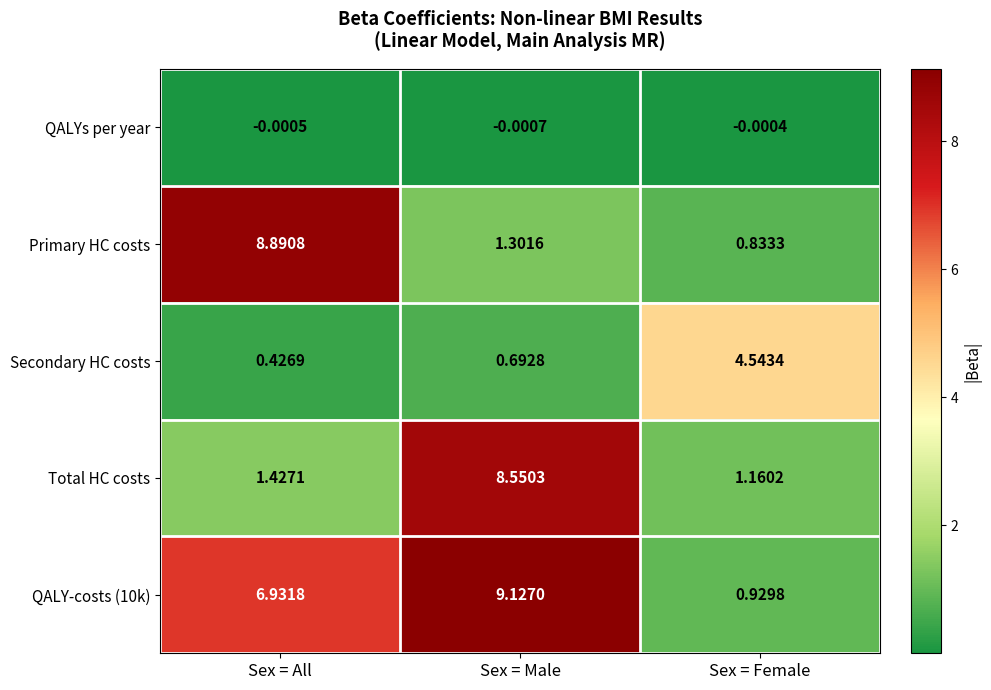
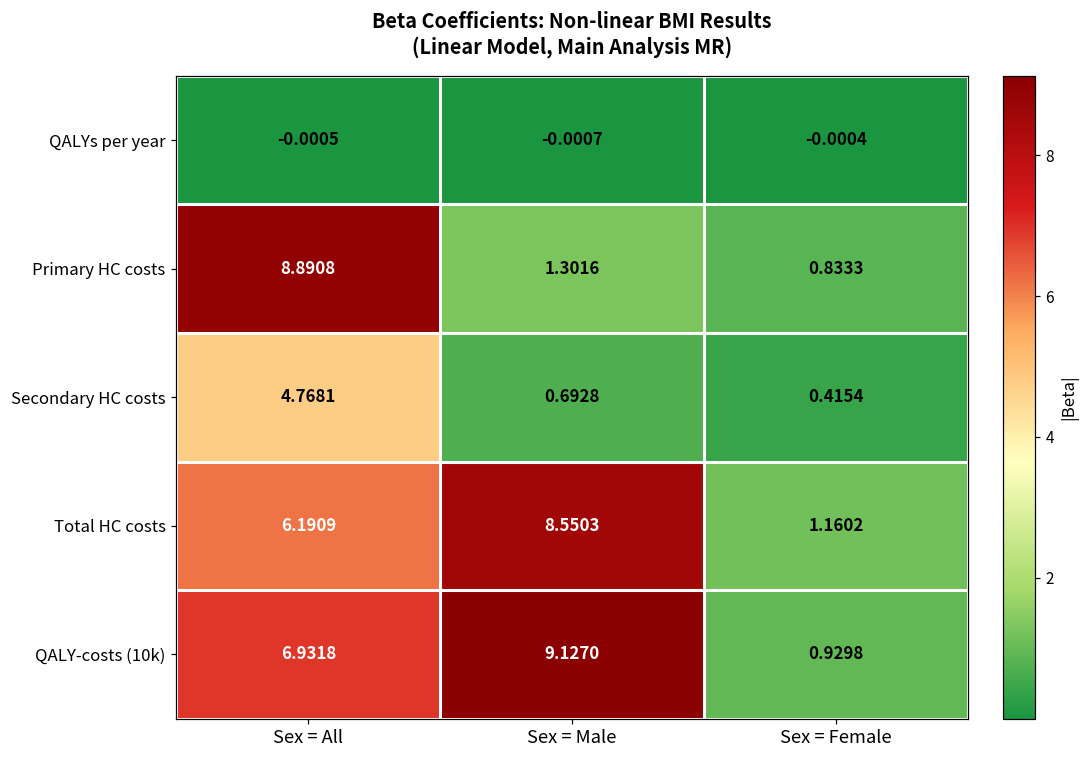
Secondary HC costs, Sex = All: 0.4269 -> 4.7681
Secondary HC costs, Sex = Female: 4.5434 -> 0.4154
Total HC costs, Sex = All: 1.4271 -> 6.1909
